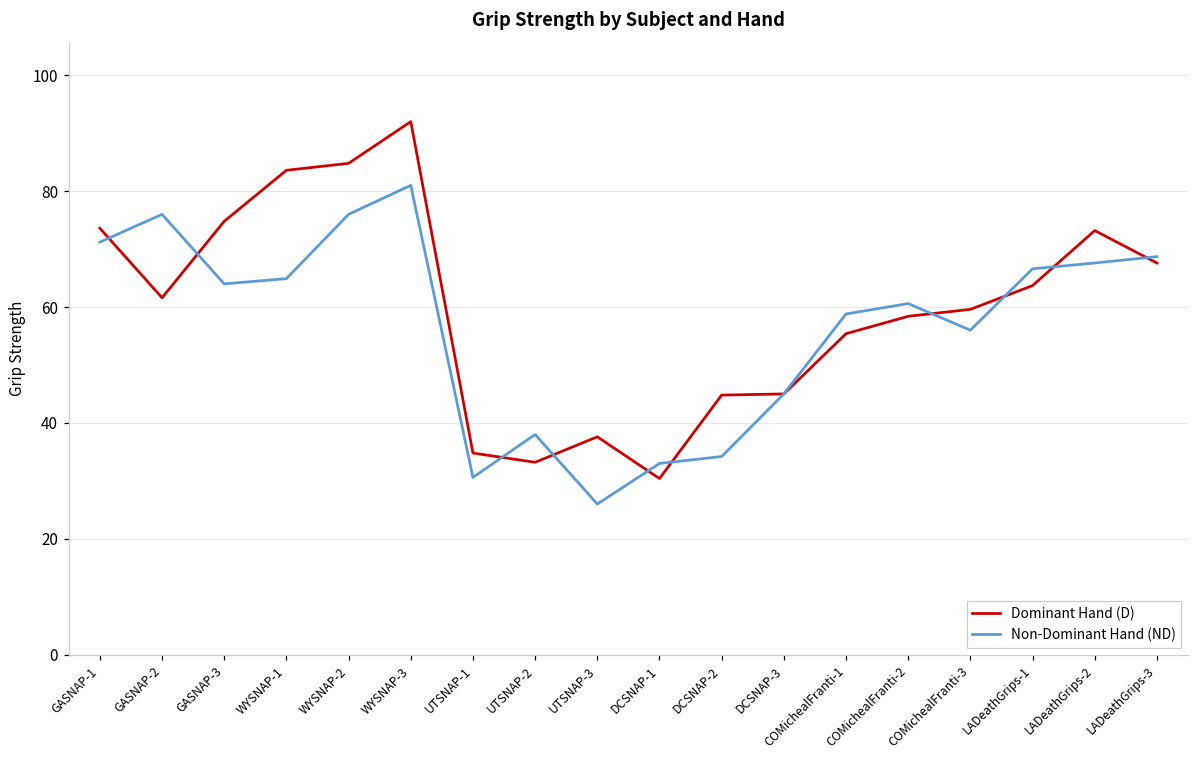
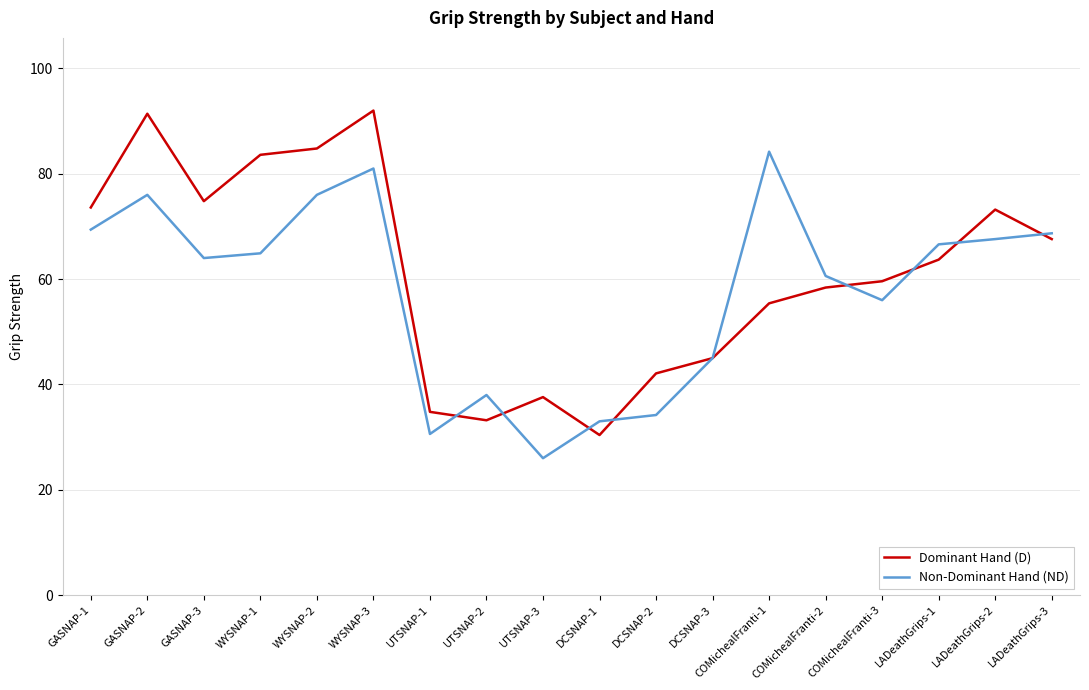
Non-Dominant Hand (ND), GASNAP-1: 71 -> 69
Dominant Hand (D), GASNAP-2: 62 -> 91
Dominant Hand (D), DCSNAP-2: 45 -> 42
Non-Dominant Hand (ND), COMichealFranti-1: 59 -> 84
